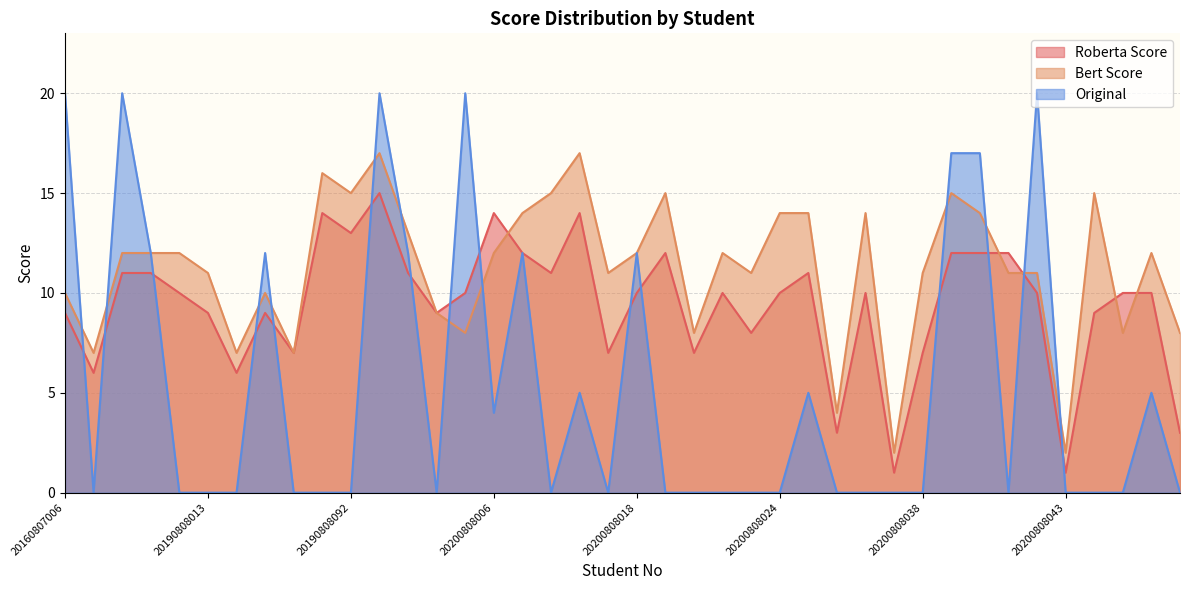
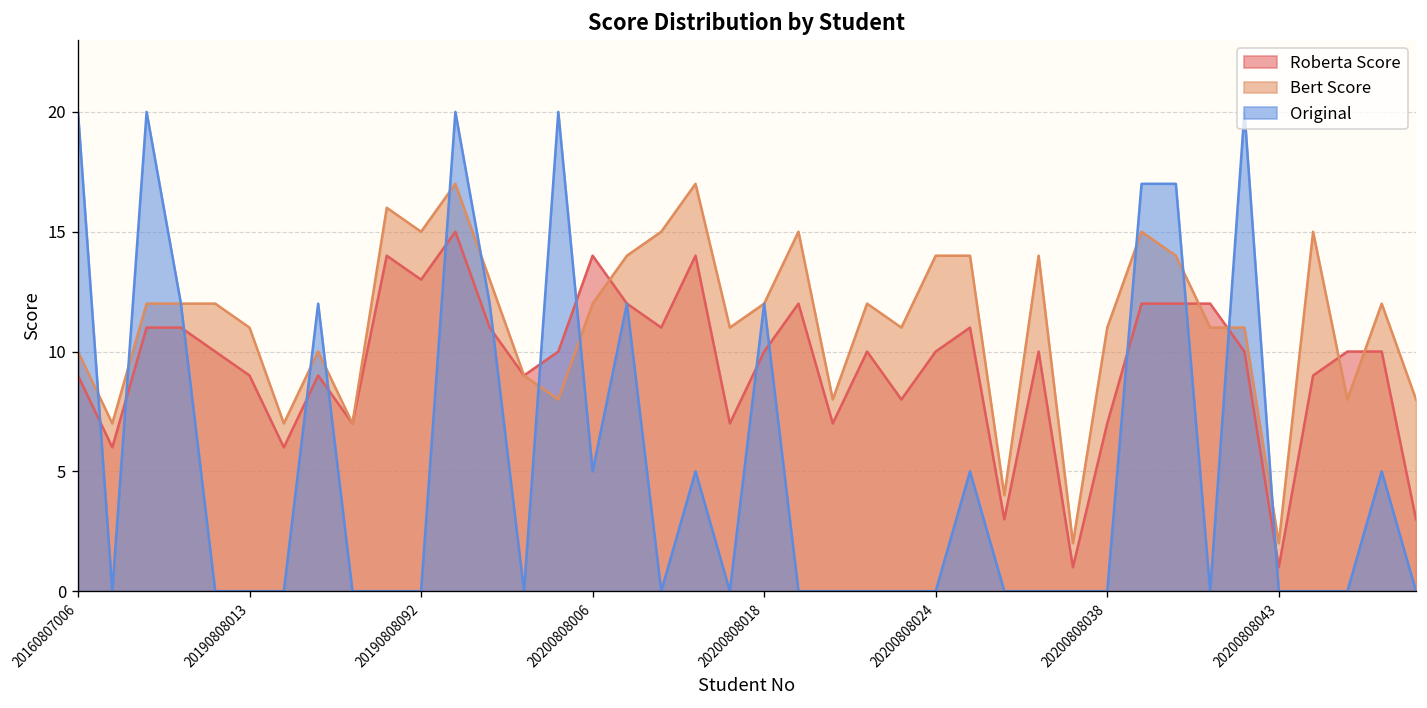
Original, 20200808006: 4 -> 5
